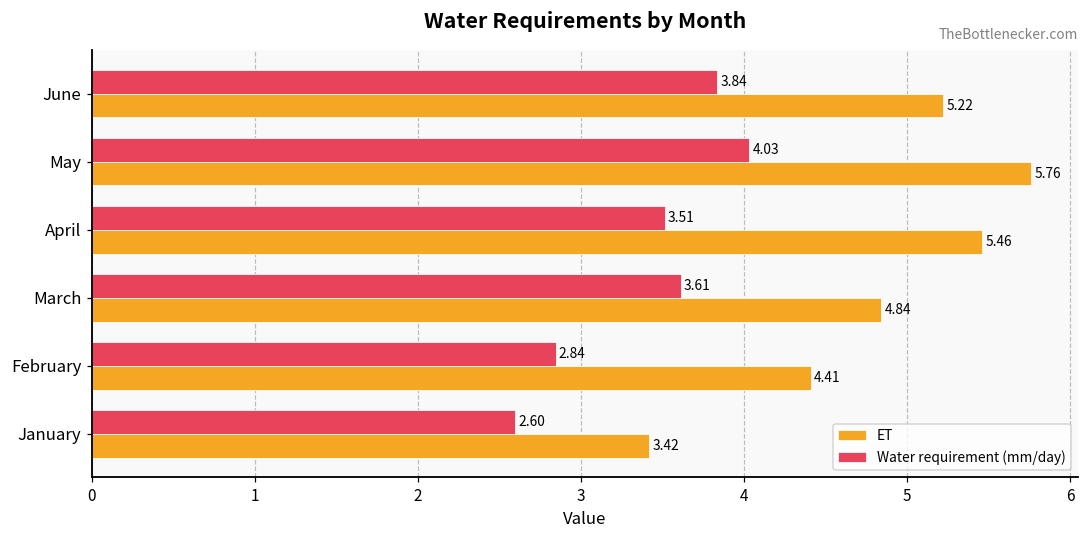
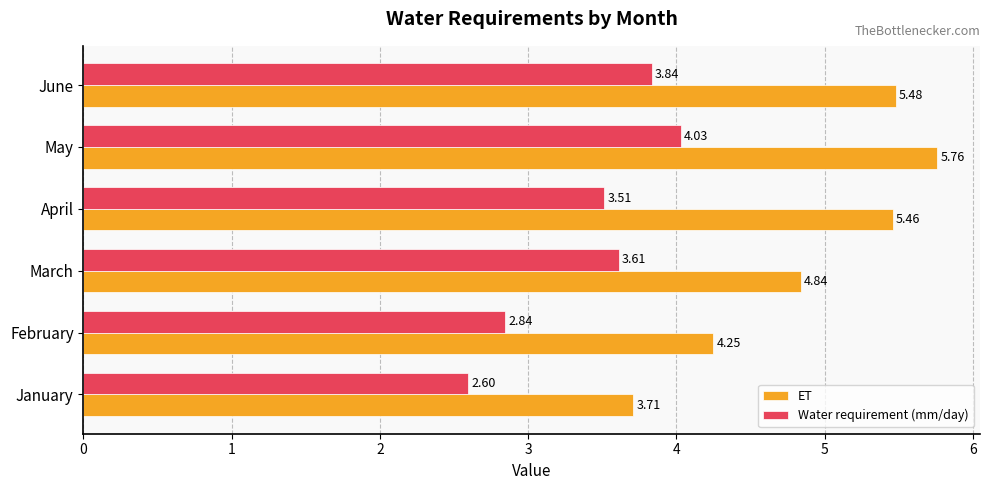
ET, June: 5.22 -> 5.48
ET, February: 4.41 -> 4.25
ET, January: 3.42 -> 3.71
